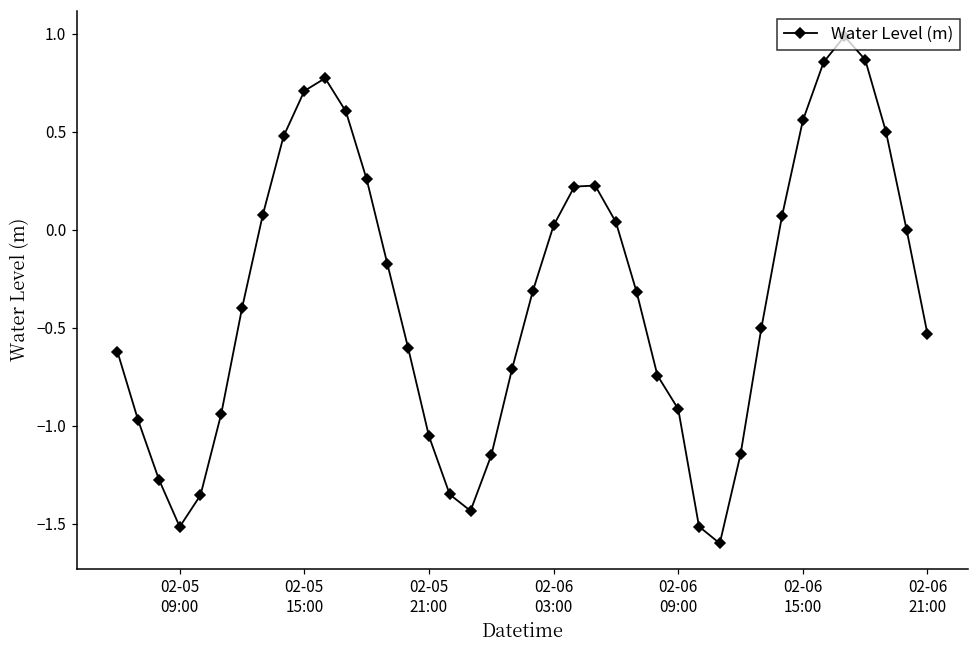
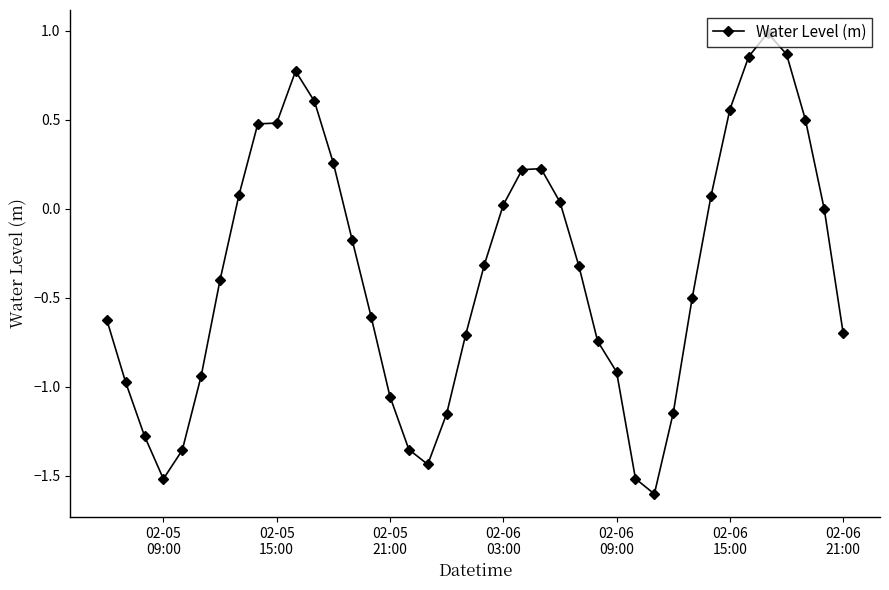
02-05 15:00: 0.71 -> 0.48
02-06 21:00: -0.53 -> -0.70
